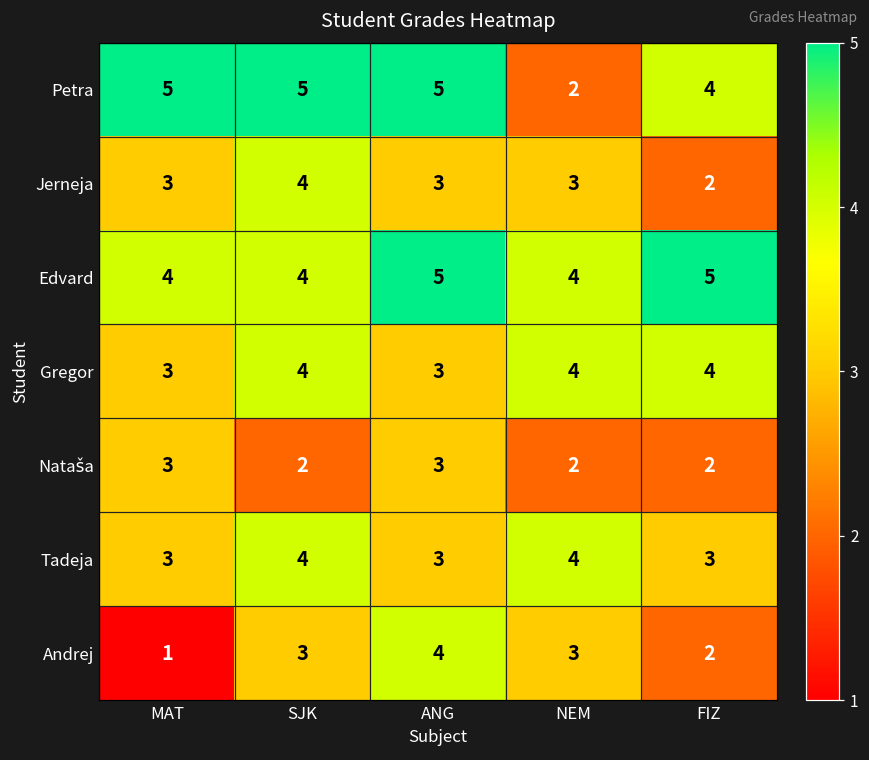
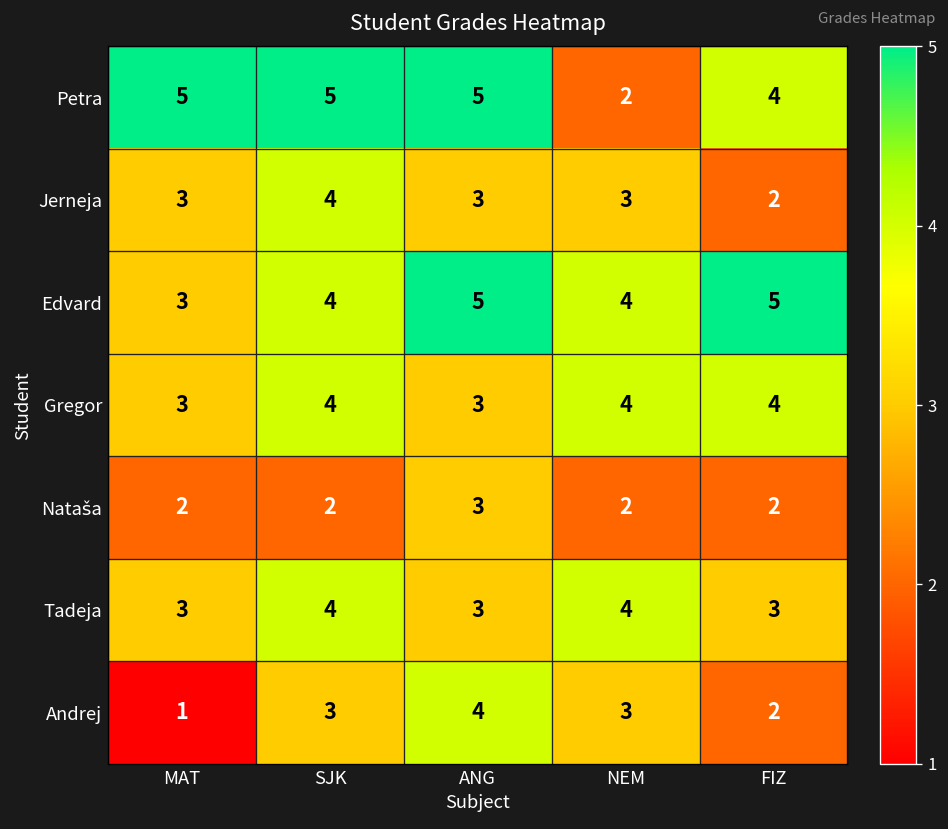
Edvard, MAT: 4 -> 3
Nataša, MAT: 3 -> 2
